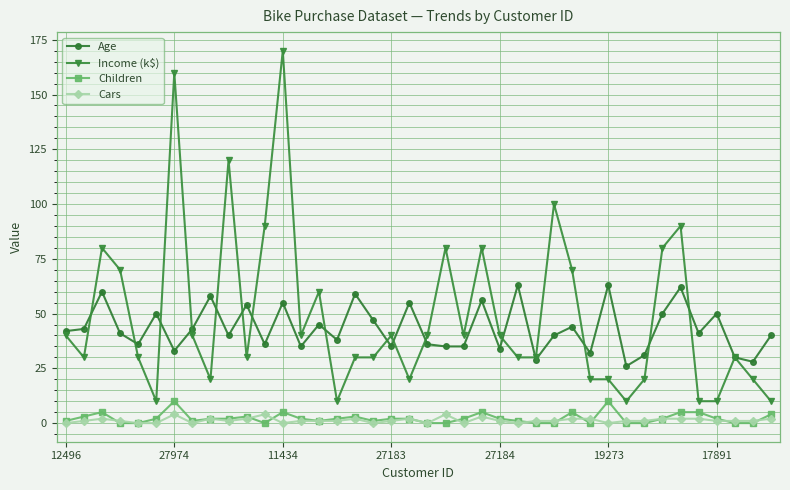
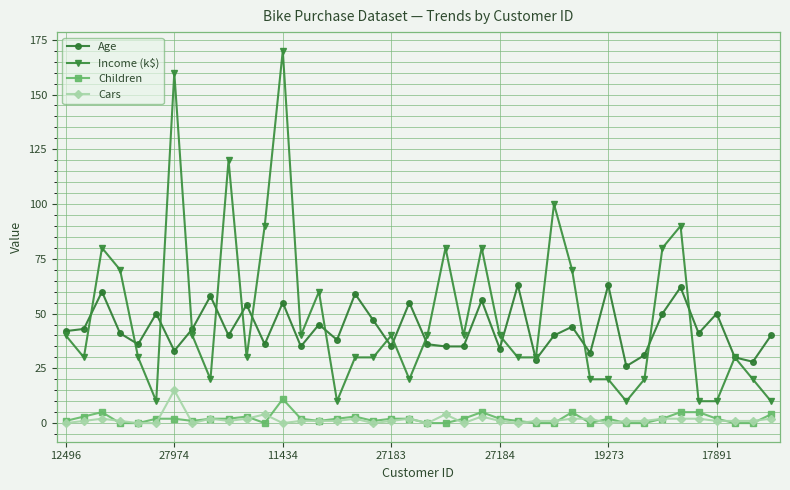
Children, 27974: 10 -> 2
Cars, 27974: 4 -> 15
Children, 11434: 5 -> 11
Children, 19273: 10 -> 2
